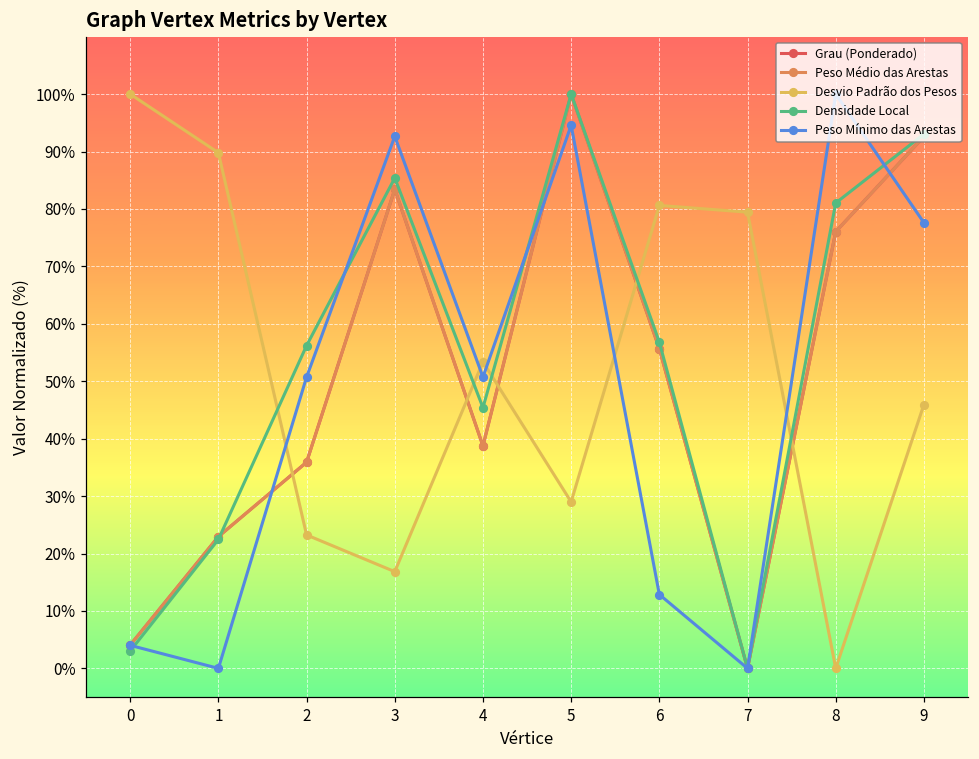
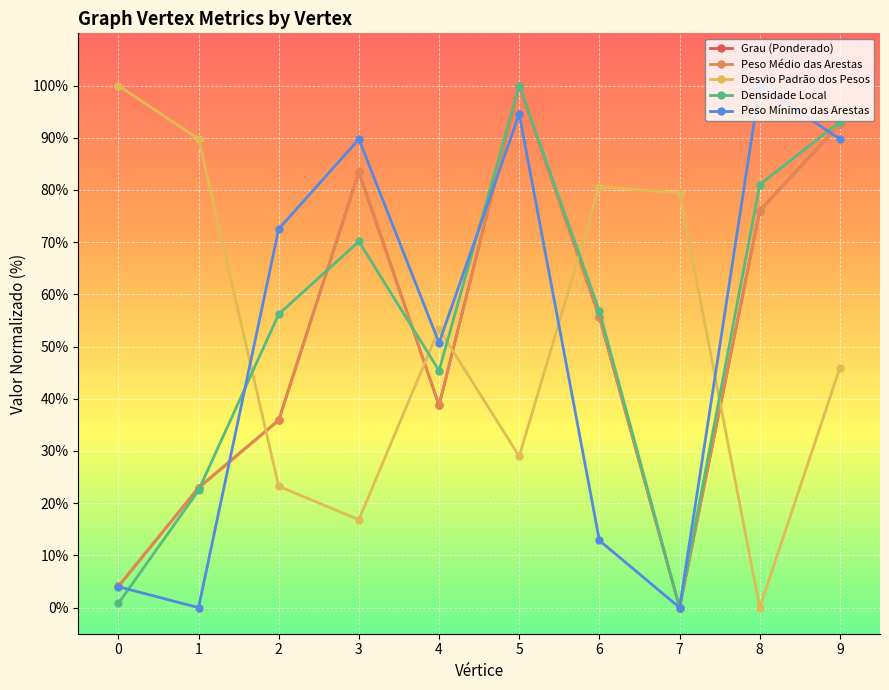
Densidade Local, 0: 3% -> 1%
Peso Mínimo das Arestas, 2: 51% -> 73%
Densidade Local, 3: 85% -> 70%
Peso Mínimo das Arestas, 3: 93% -> 90%
Peso Mínimo das Arestas, 9: 78% -> 90%
